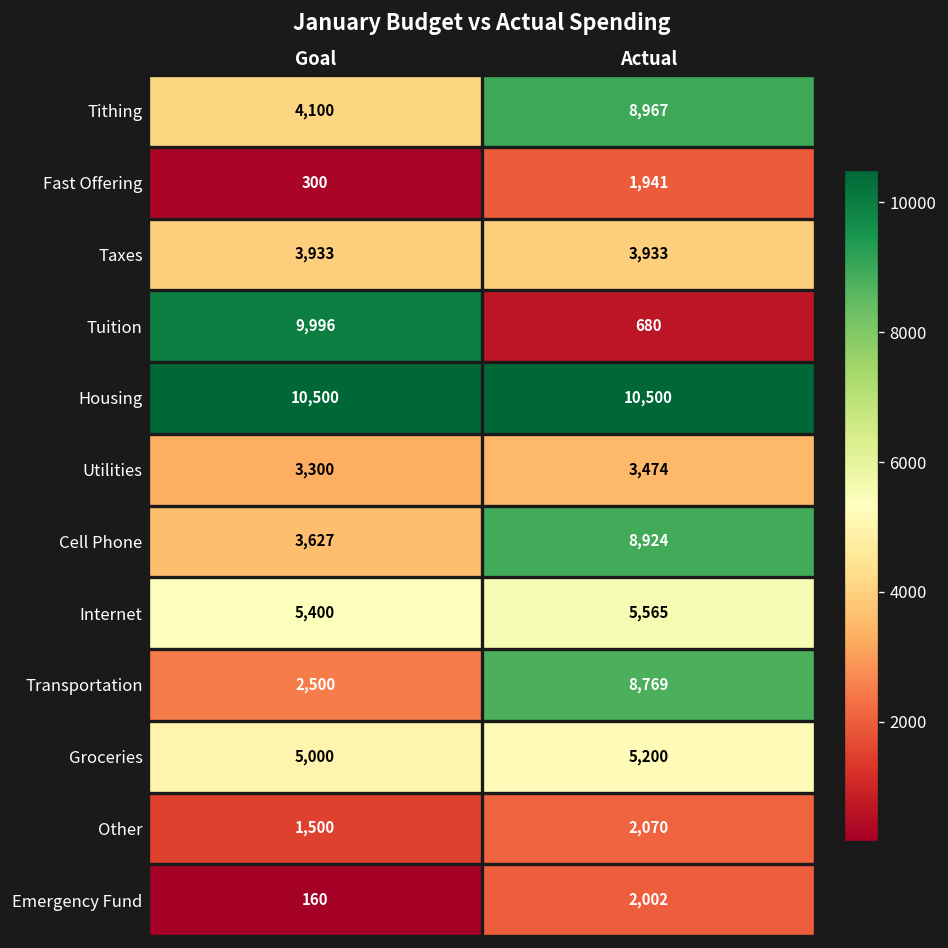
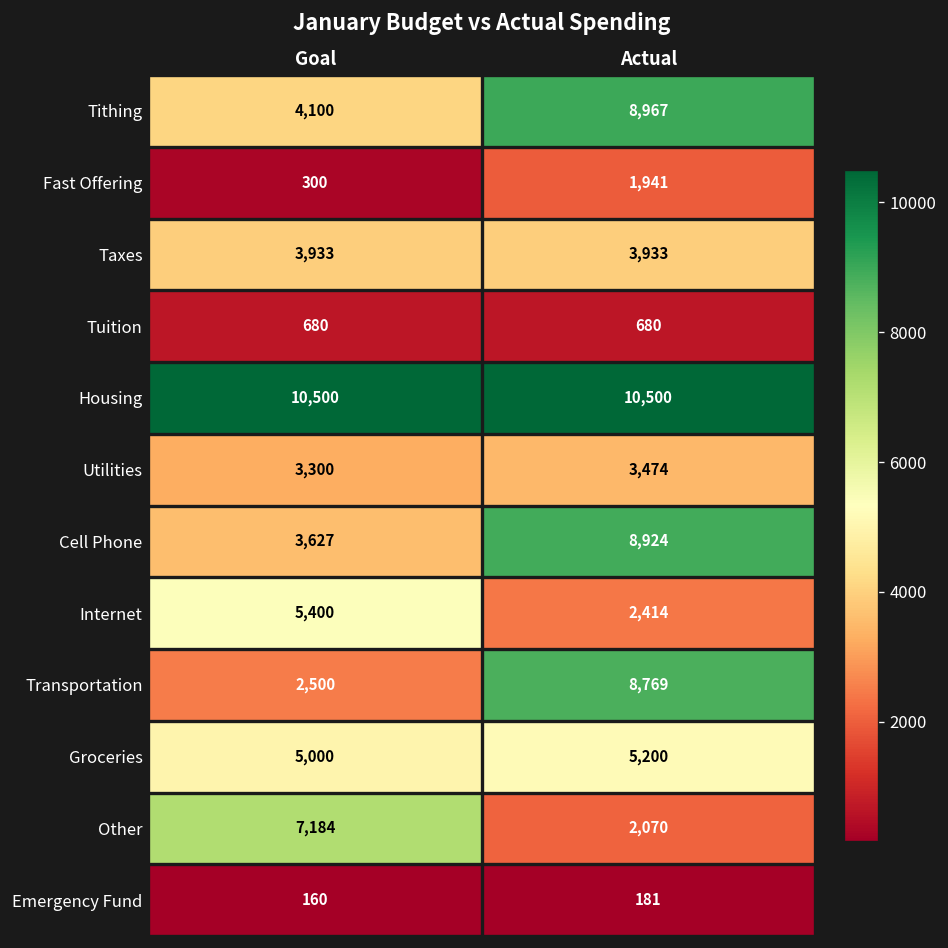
Tuition, Goal: 9,996 -> 680
Internet, Actual: 5,565 -> 2,414
Other, Goal: 1,500 -> 7,184
Emergency Fund, Actual: 2,002 -> 181
